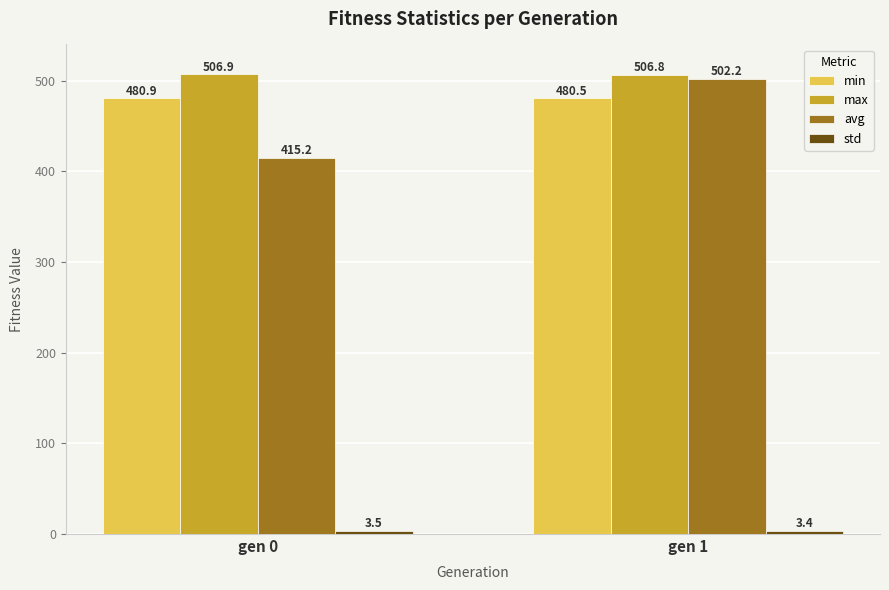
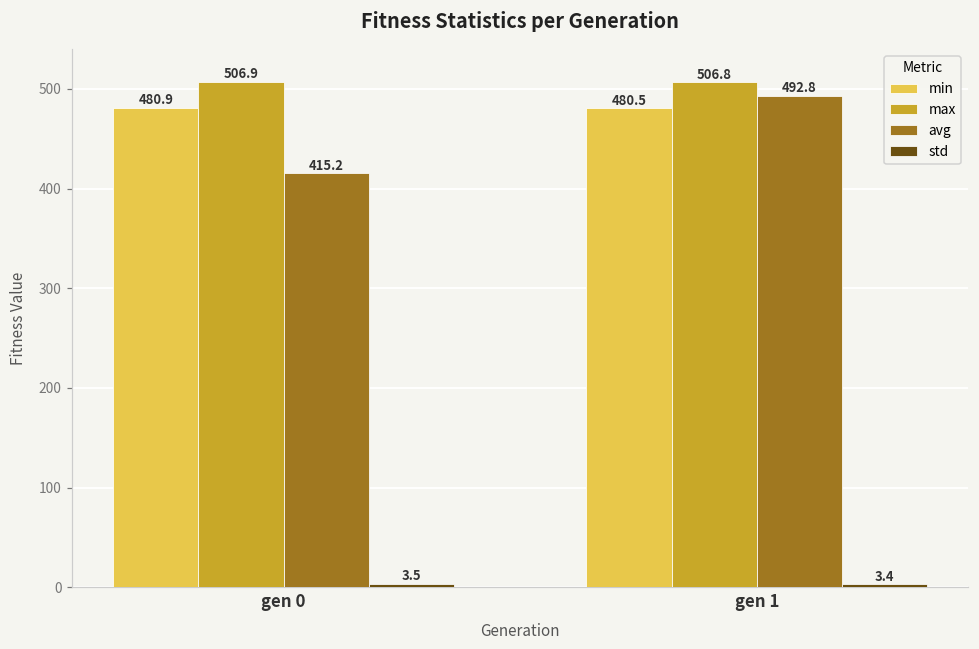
avg, gen 1: 502.2 -> 492.8
